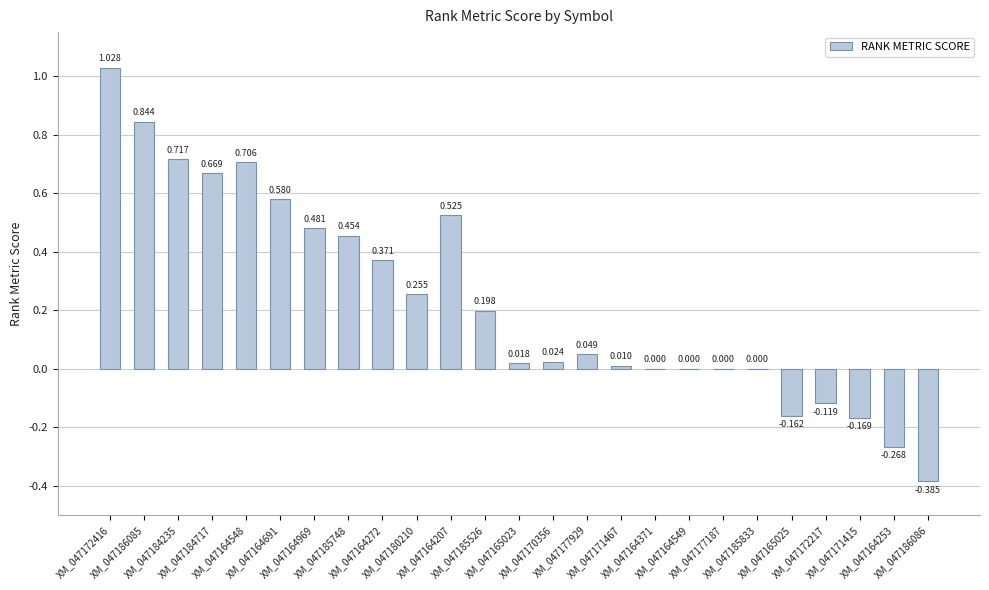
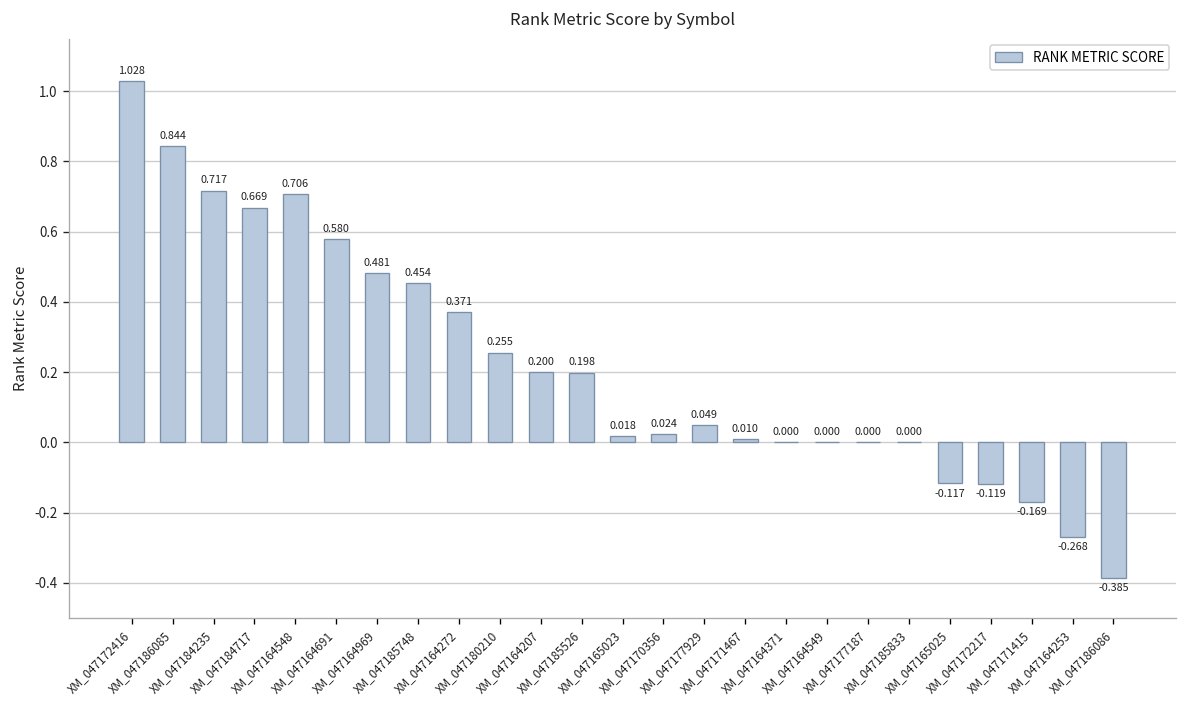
XM_047164207: 0.525 -> 0.200
XM_047165025: -0.162 -> -0.117
